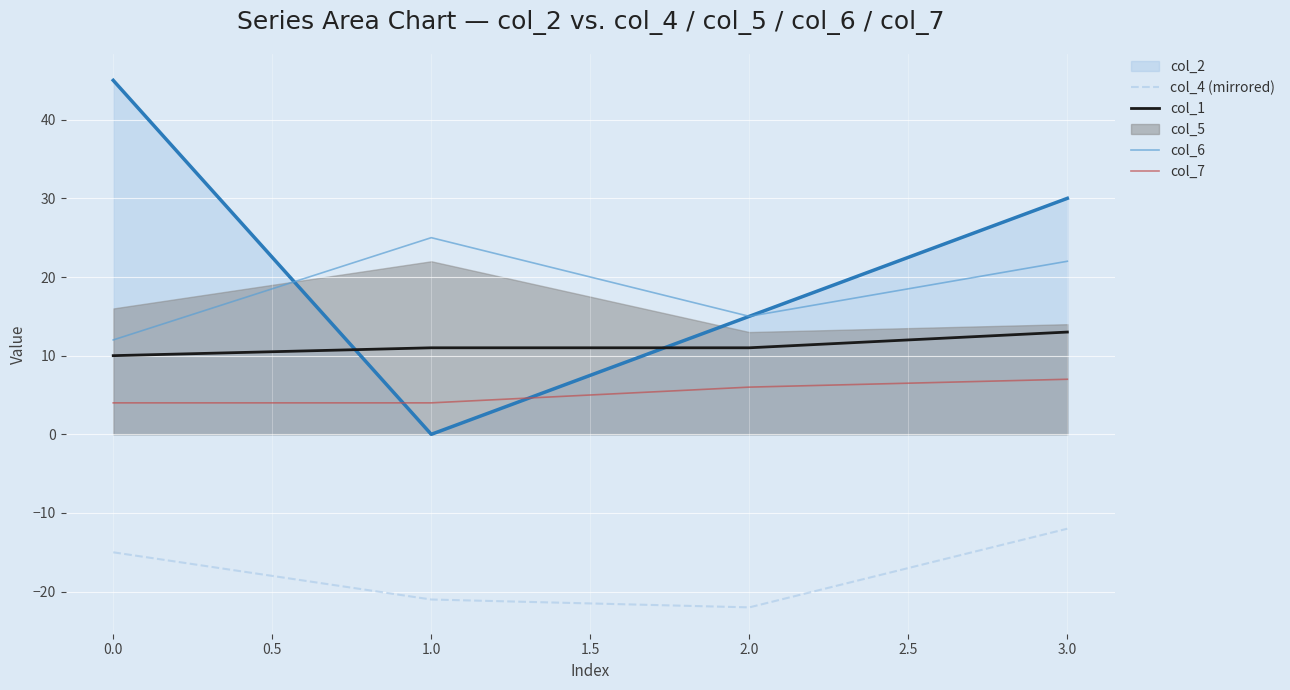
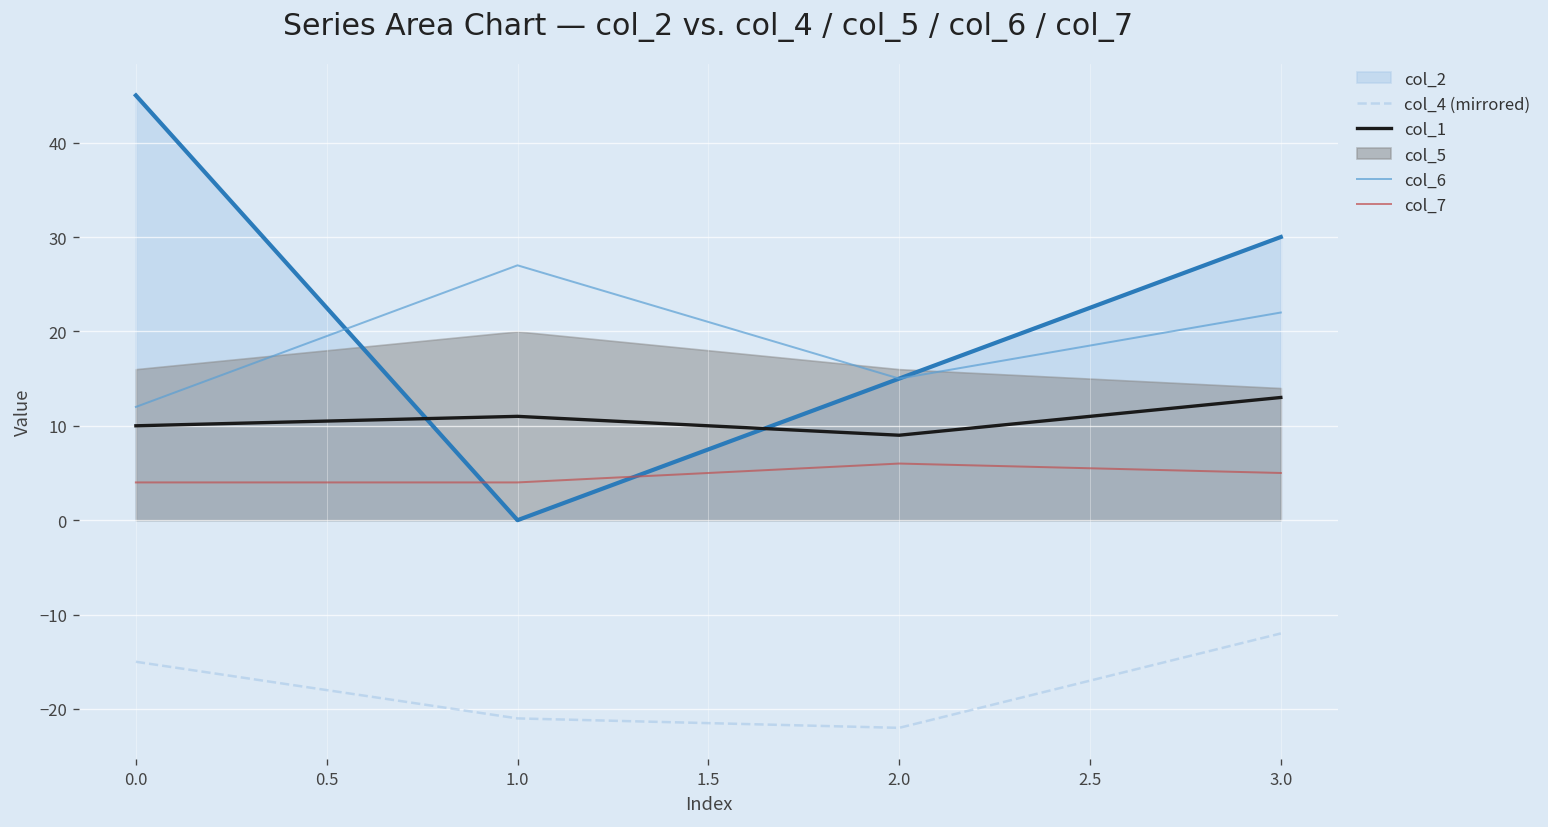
col_5, 1.0: 22 -> 20
col_6, 1.0: 25 -> 27
col_5, 2.0: 13 -> 16
col_1, 2.0: 11 -> 9
col_7, 3.0: 7 -> 5
